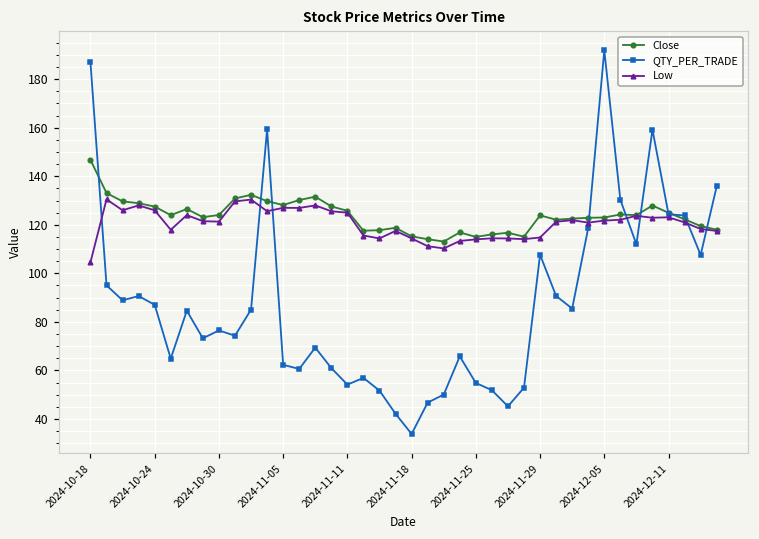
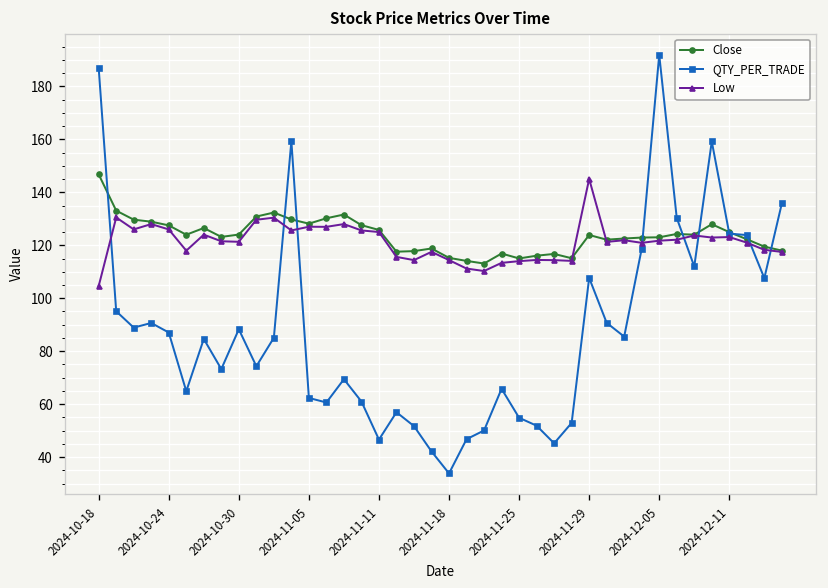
QTY_PER_TRADE, 2024-10-30: 76 -> 88
QTY_PER_TRADE, 2024-11-11: 54 -> 47
Low, 2024-11-29: 115 -> 145
